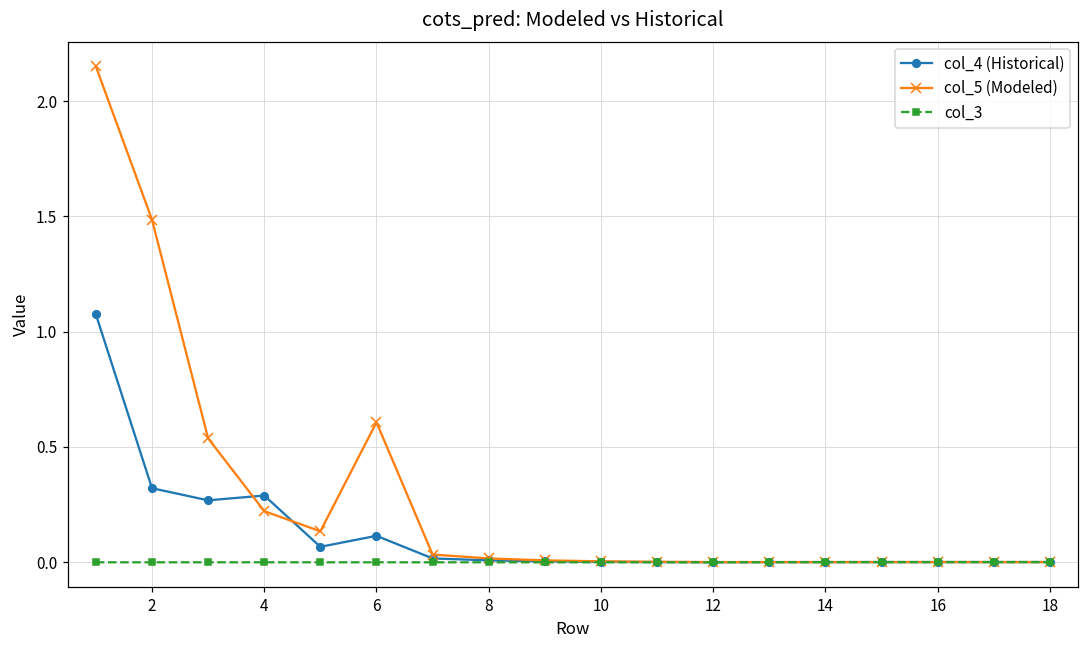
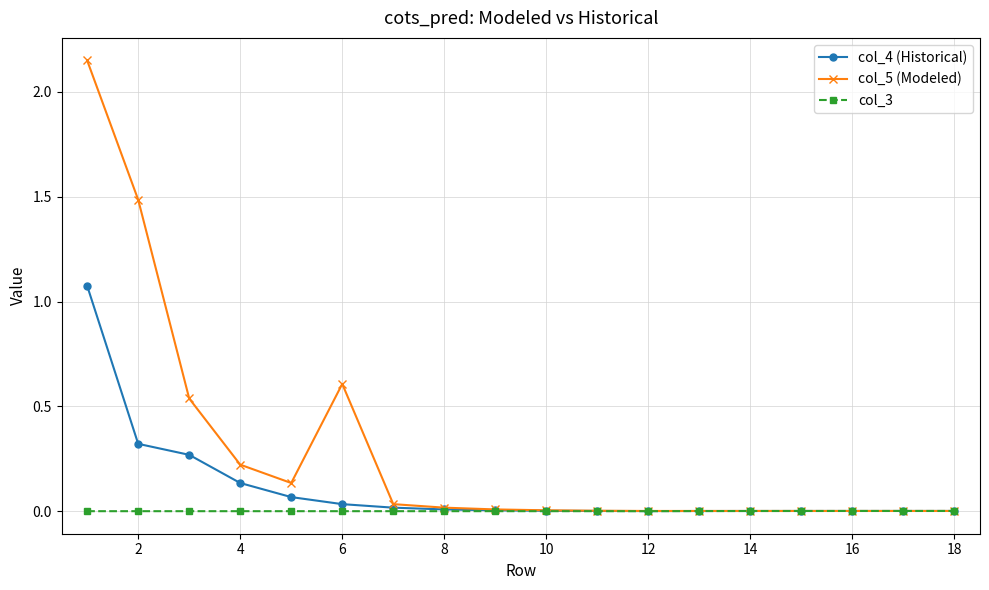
col_4 (Historical), 4: 0.29 -> 0.13
col_4 (Historical), 6: 0.11 -> 0.03
